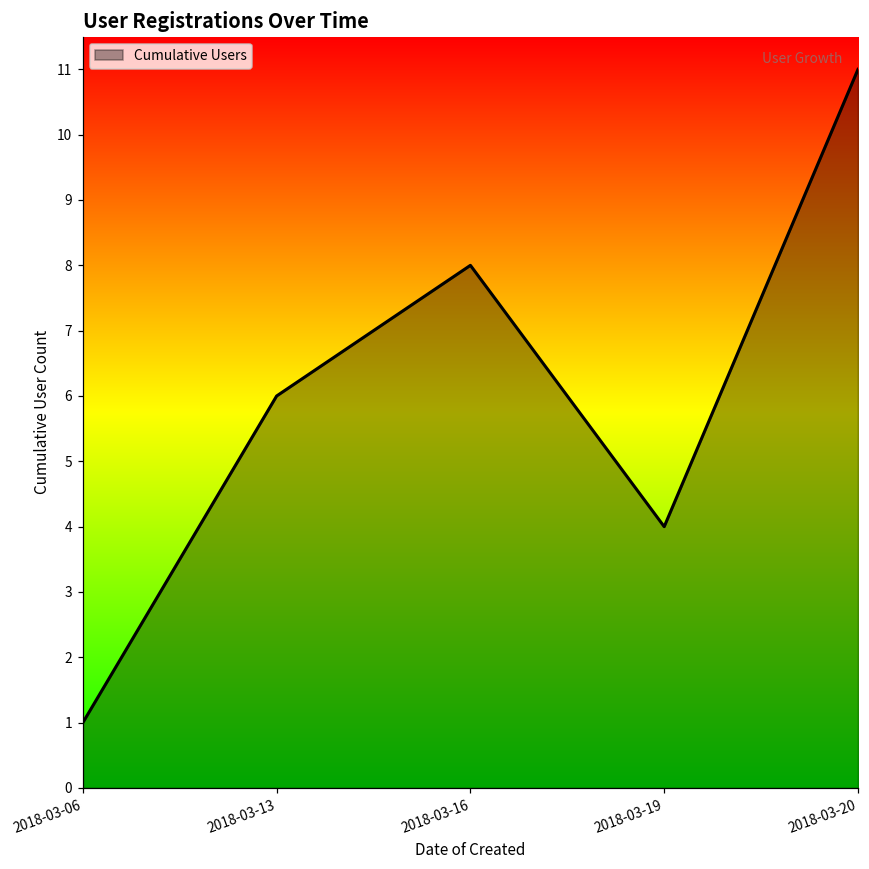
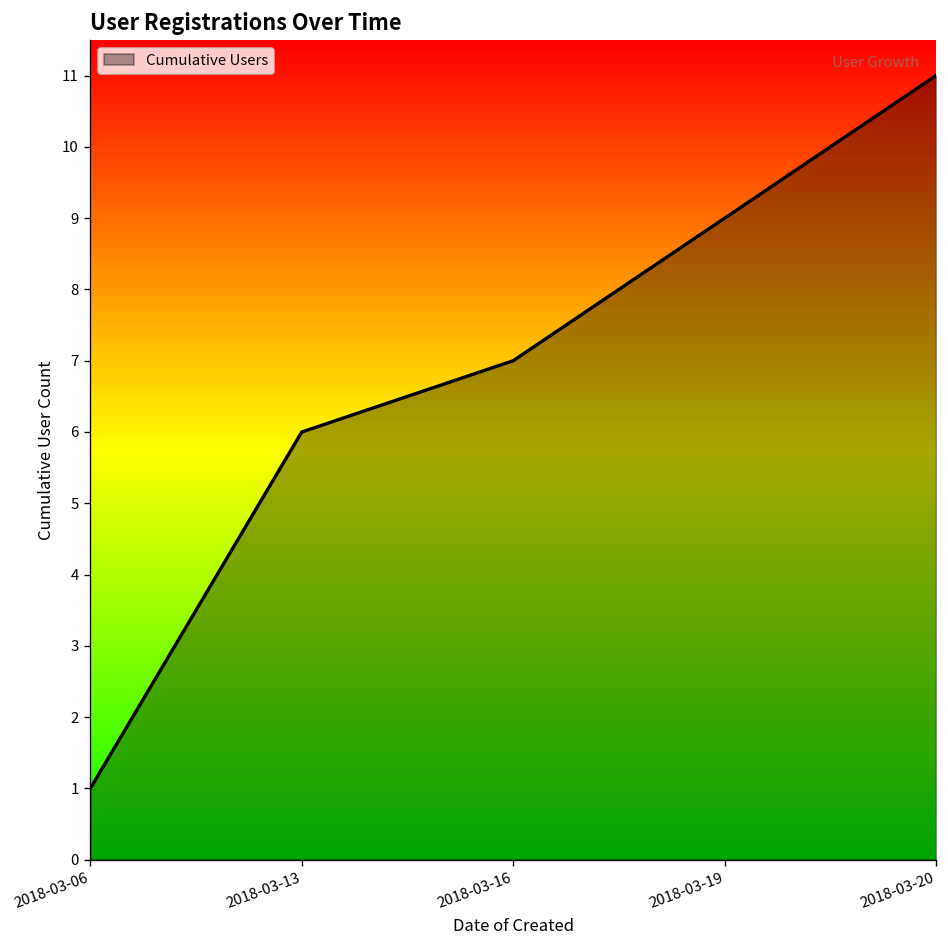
2018-03-16: 8 -> 7
2018-03-19: 4 -> 9
